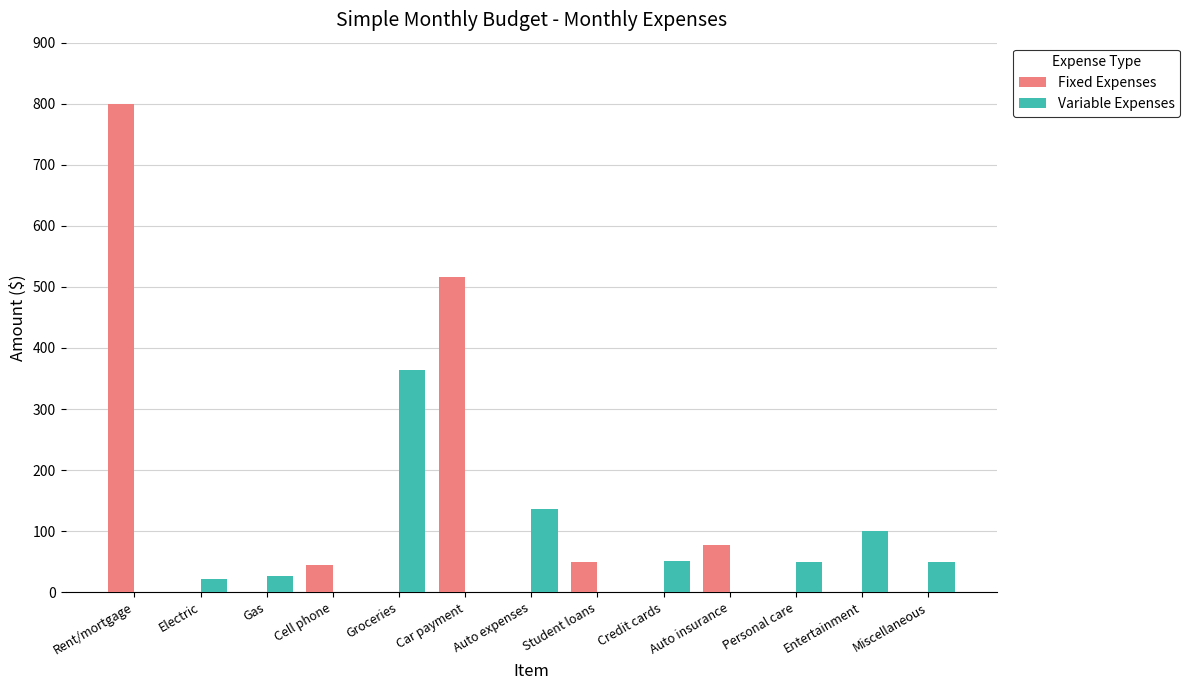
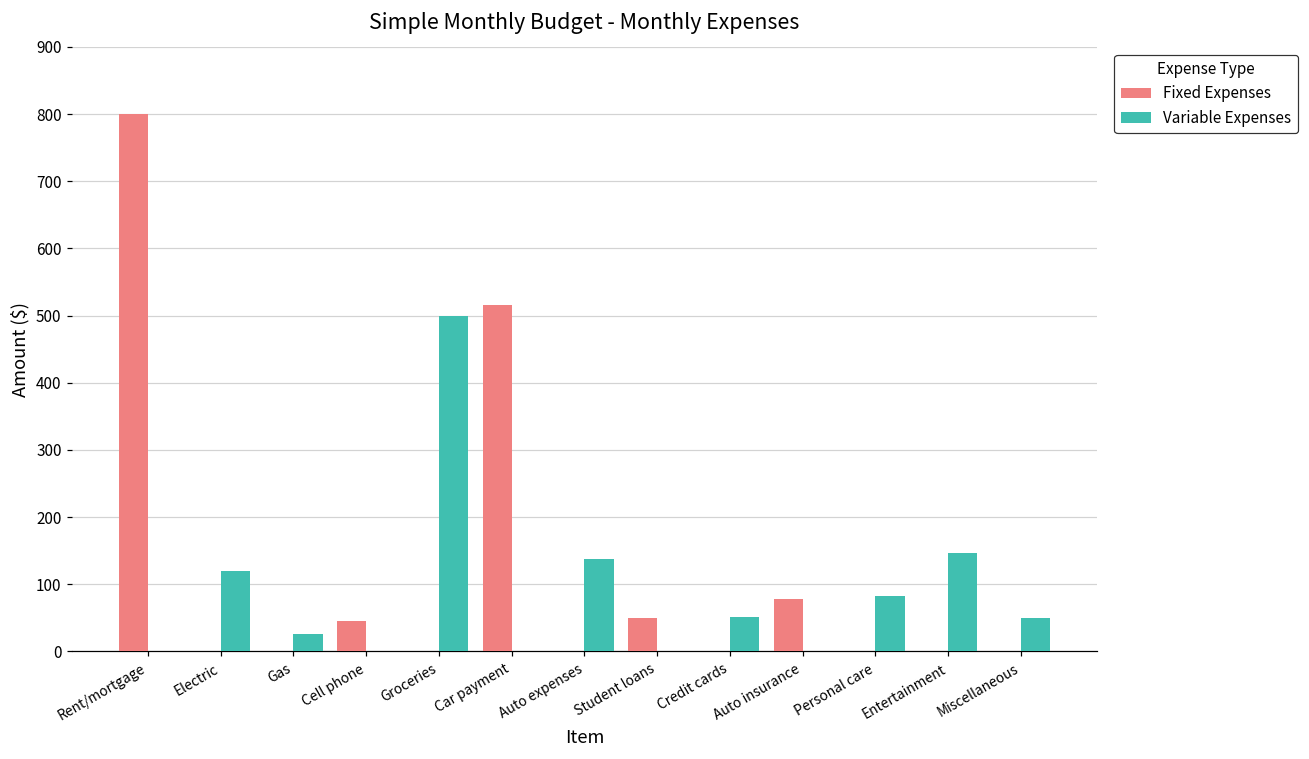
Variable Expenses, Electric: 20 -> 120
Variable Expenses, Groceries: 360 -> 500
Variable Expenses, Personal care: 50 -> 80
Variable Expenses, Entertainment: 100 -> 150
